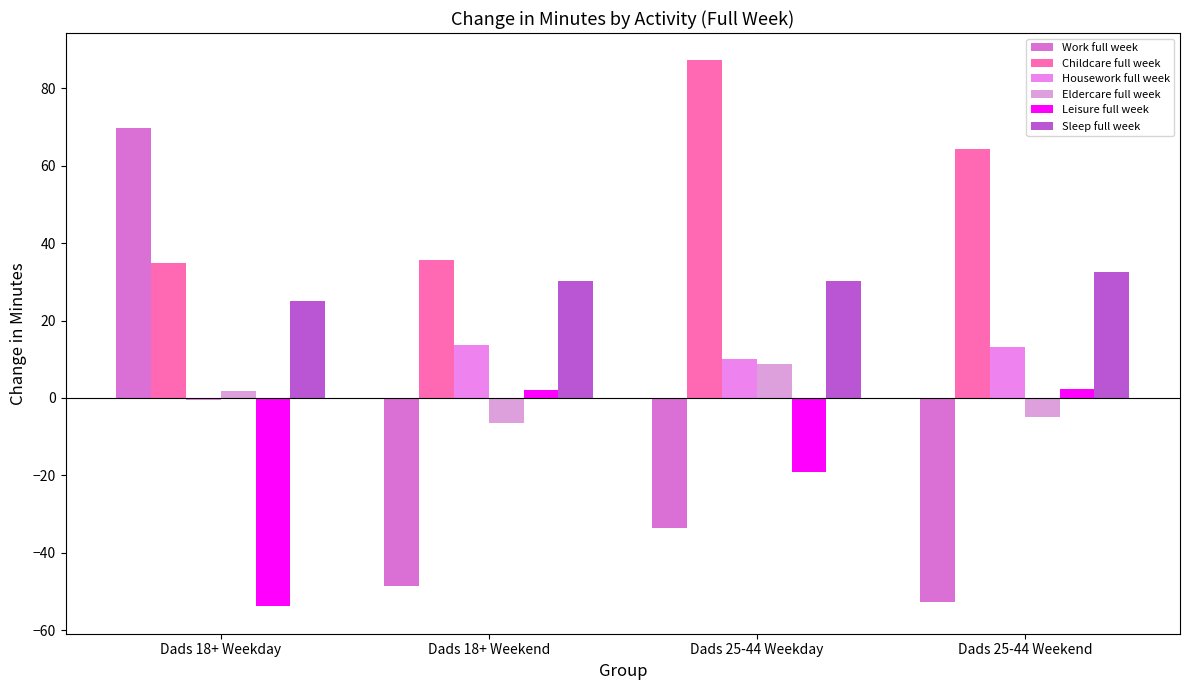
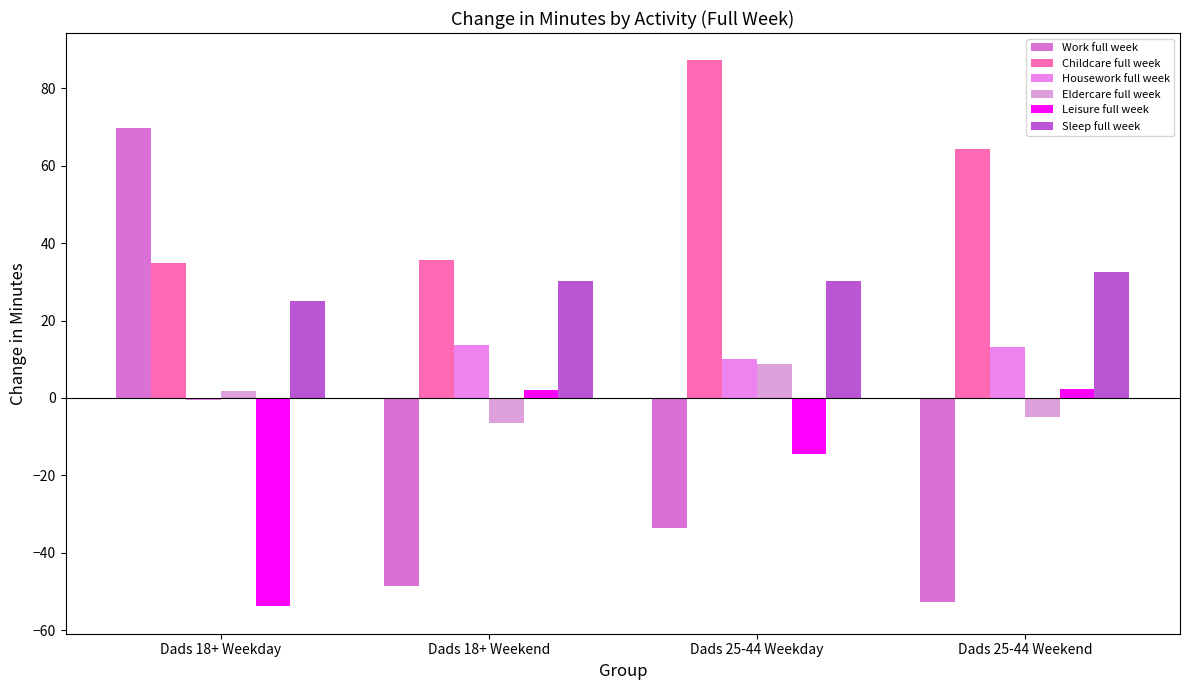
Leisure full week, Dads 25-44 Weekday: -19 -> -14
